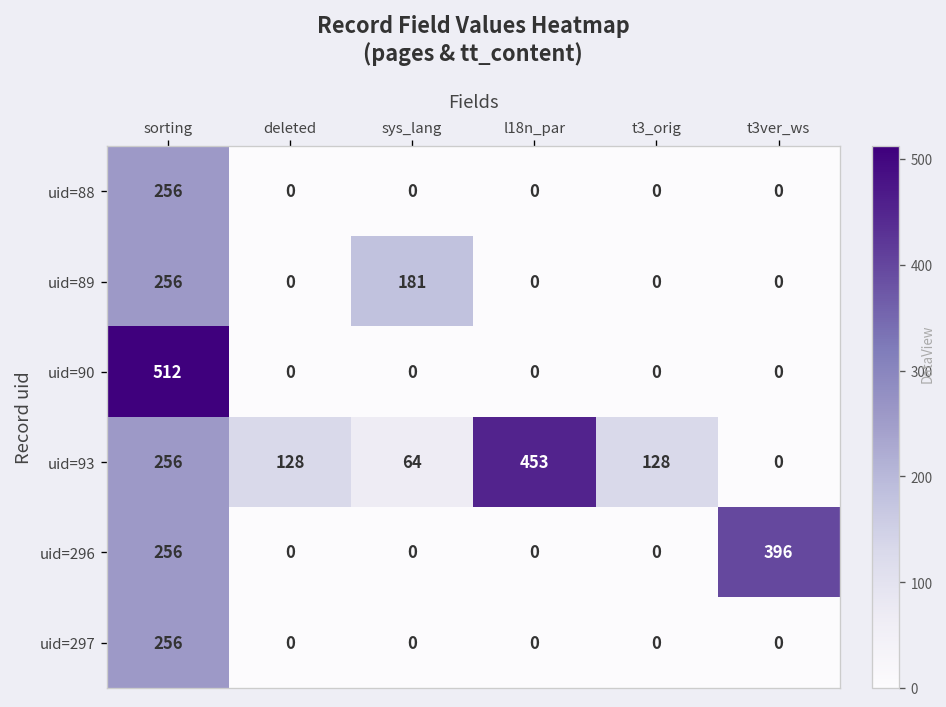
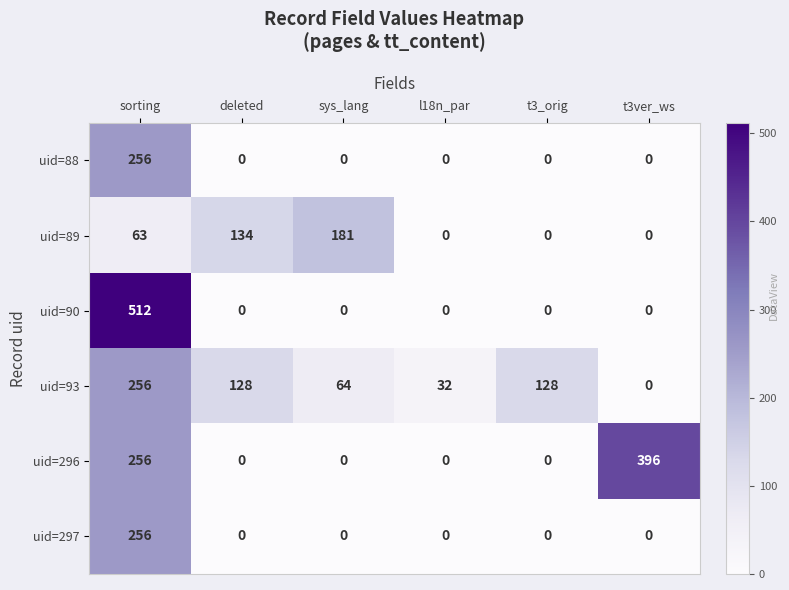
uid=89, sorting: 256 -> 63
uid=89, deleted: 0 -> 134
uid=93, l18n_par: 453 -> 32
